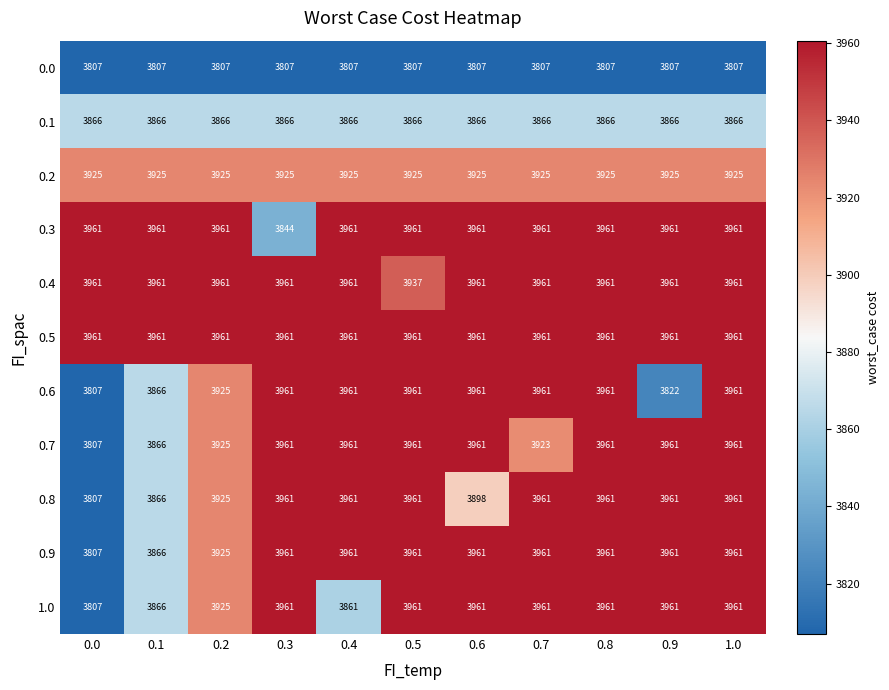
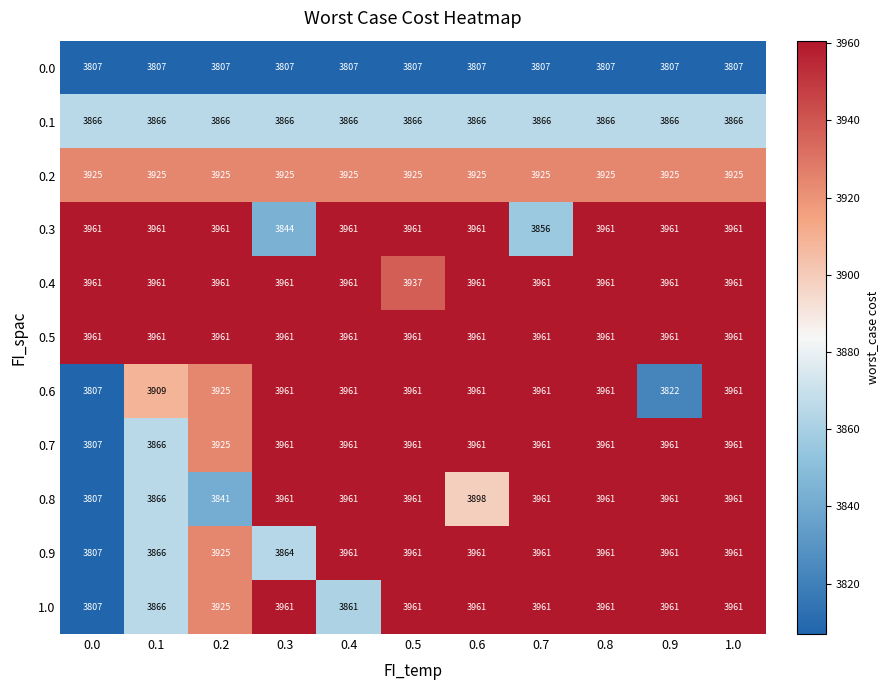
0.3, 0.7: 3961 -> 3856
0.6, 0.1: 3866 -> 3909
0.7, 0.7: 3923 -> 3961
0.8, 0.2: 3925 -> 3841
0.9, 0.3: 3961 -> 3864
